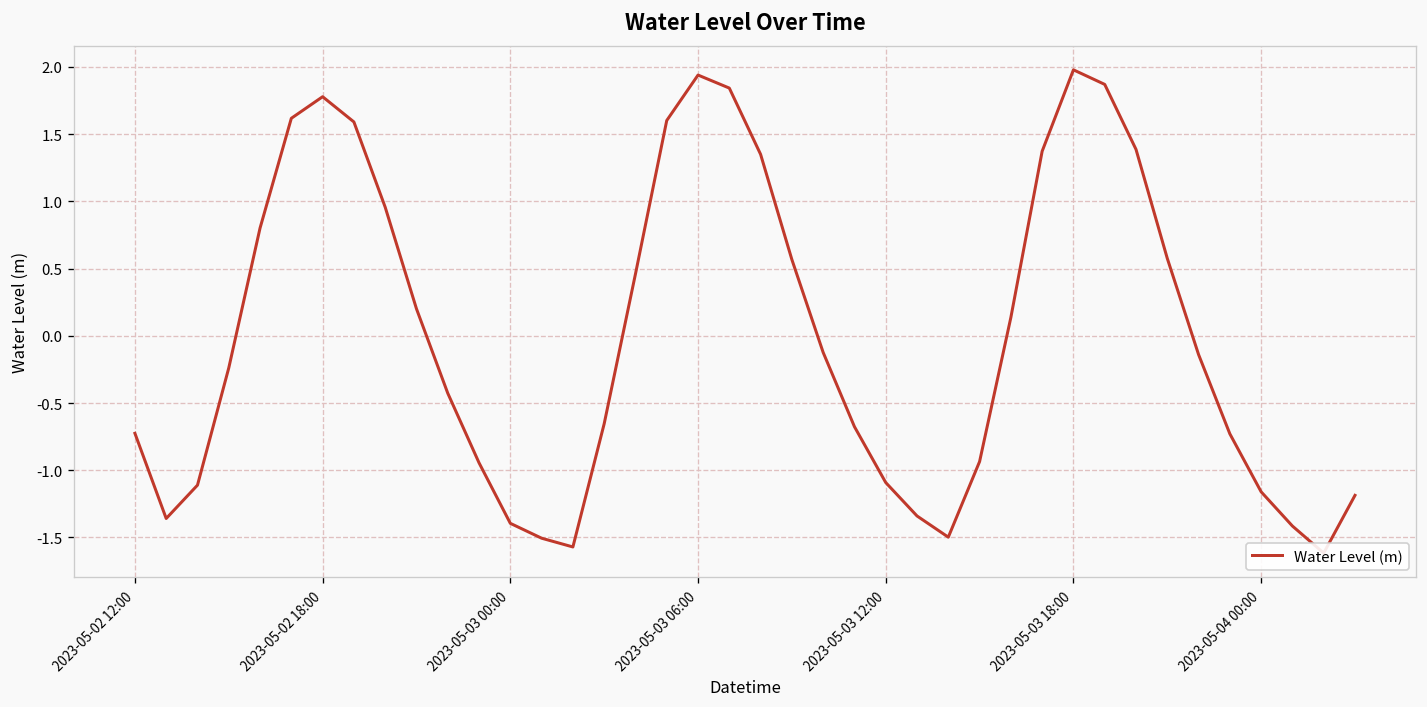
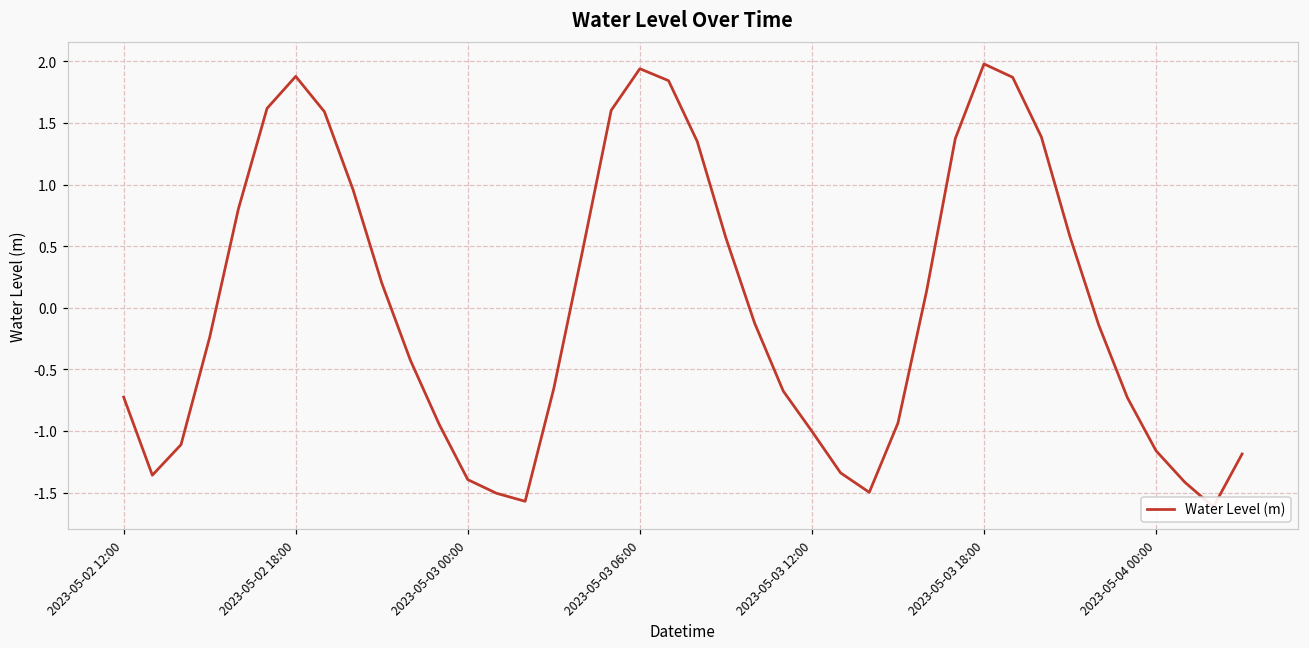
2023-05-02 18:00: 1.78 -> 1.88
2023-05-03 12:00: -1.09 -> -1.00
